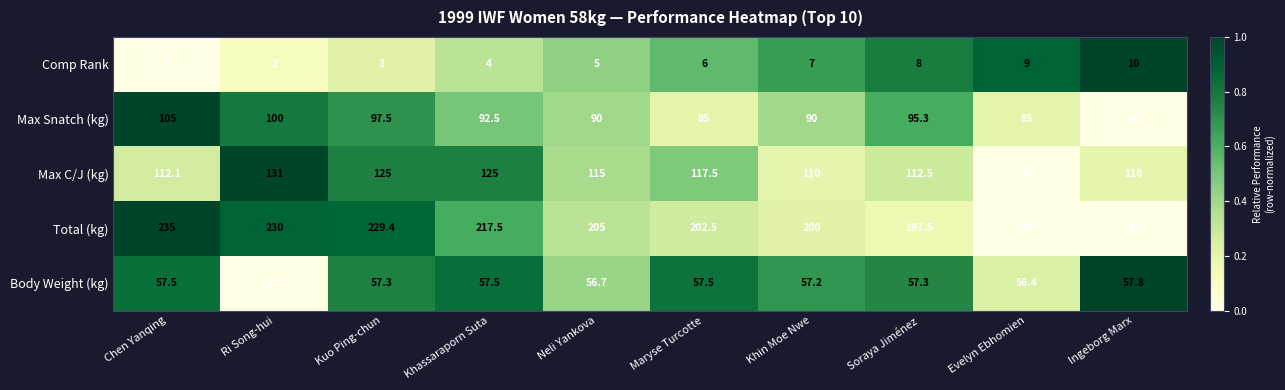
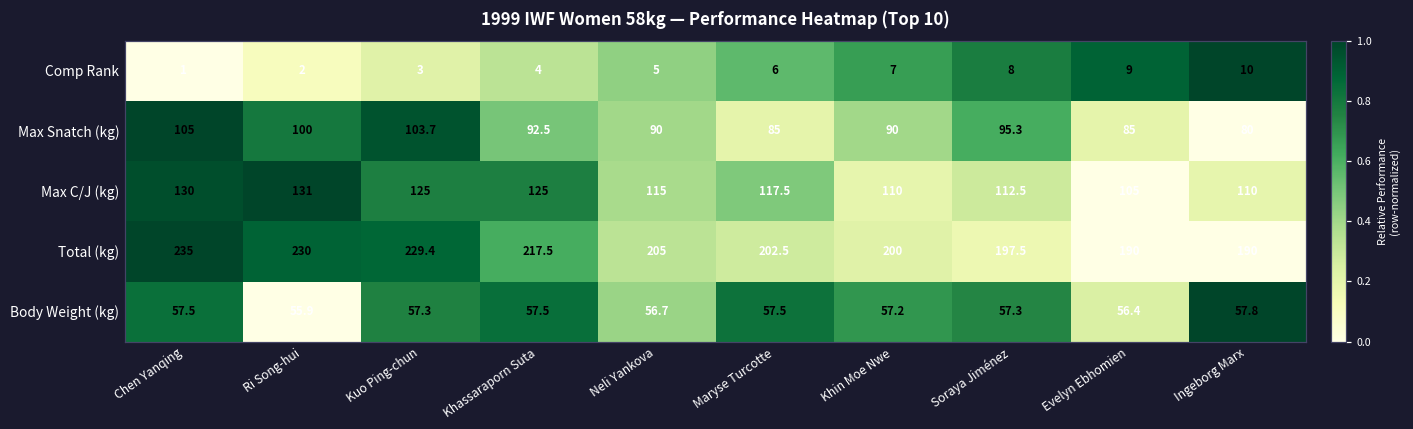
Max Snatch (kg), Kuo Ping-chun: 97.5 -> 103.7
Max C/J (kg), Chen Yanqing: 112.1 -> 130
